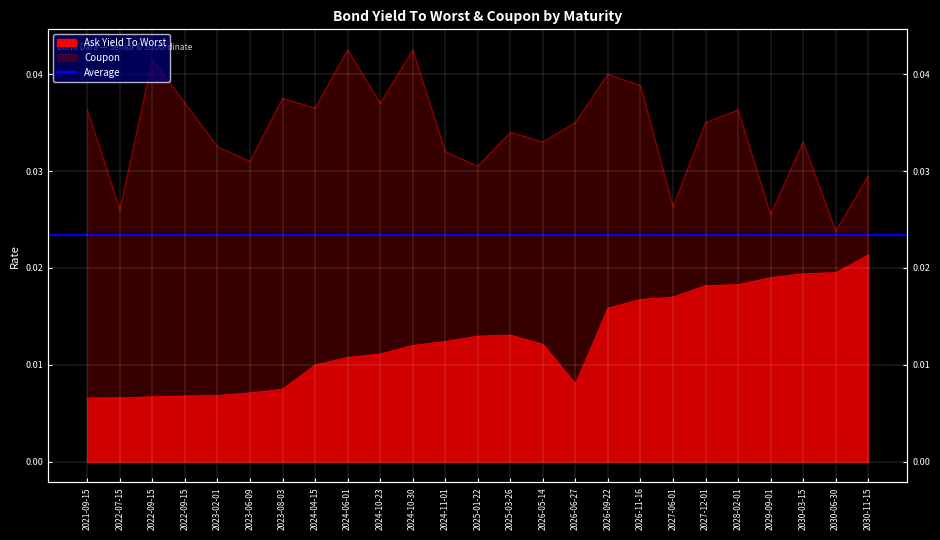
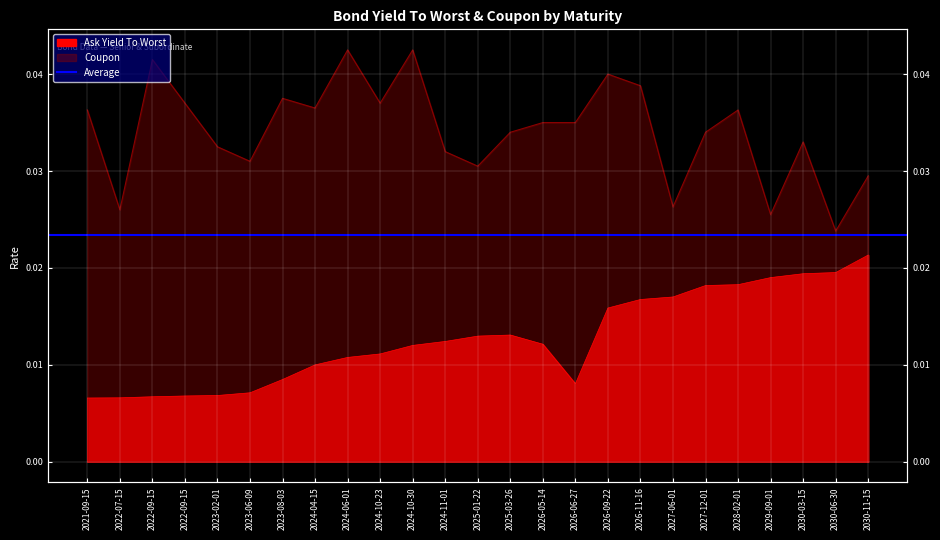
Ask Yield To Worst, 2023-08-03: 0.007 -> 0.008
Coupon, 2026-05-14: 0.033 -> 0.035
Coupon, 2027-12-01: 0.035 -> 0.034
